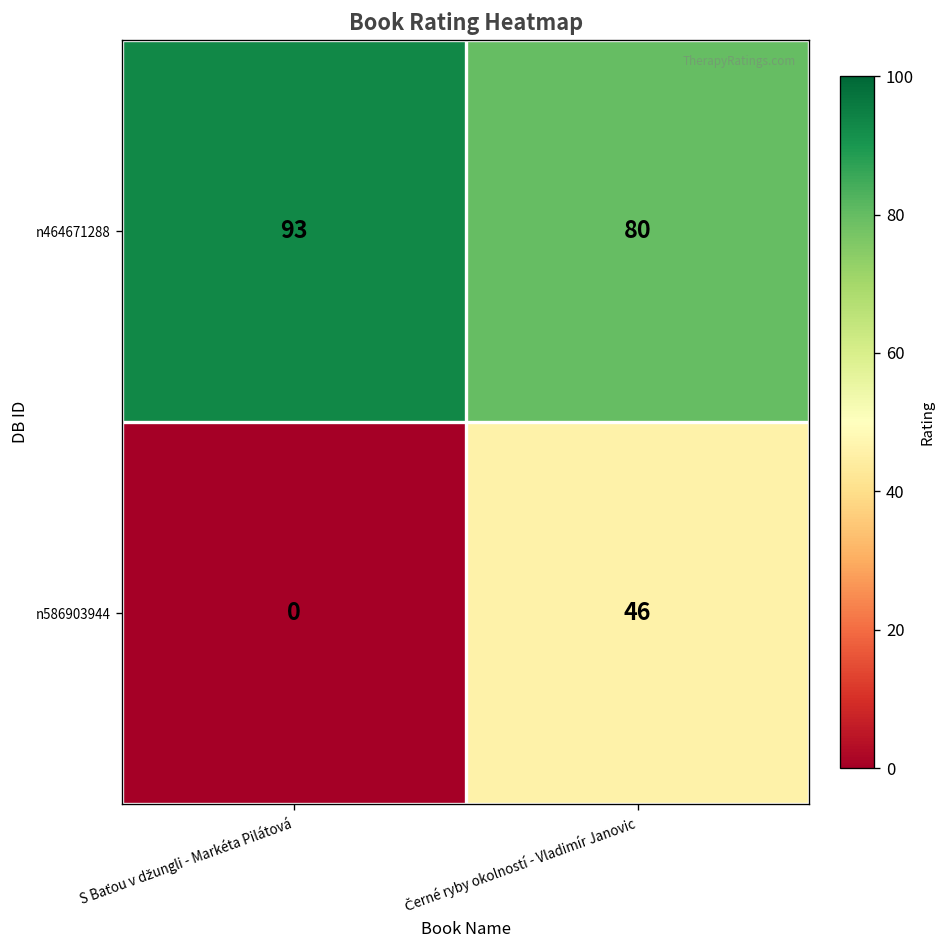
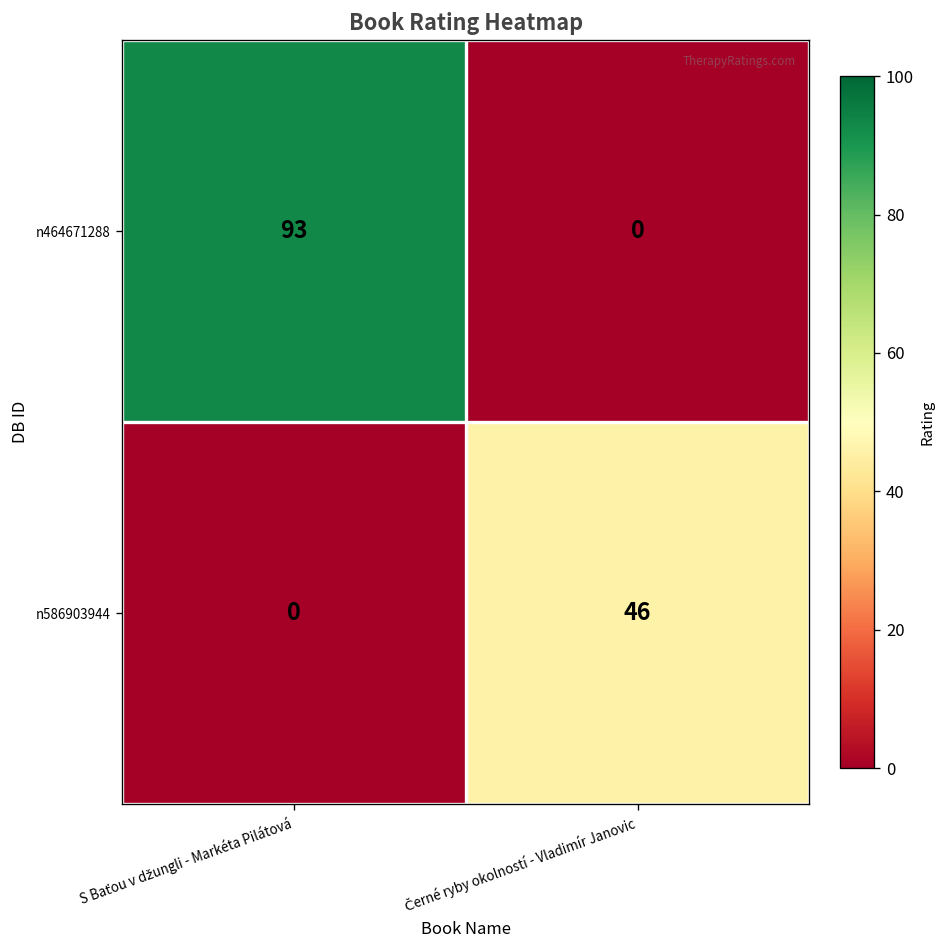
n464671288, Černé ryby okolností - Vladimír Janovic: 80 -> 0
